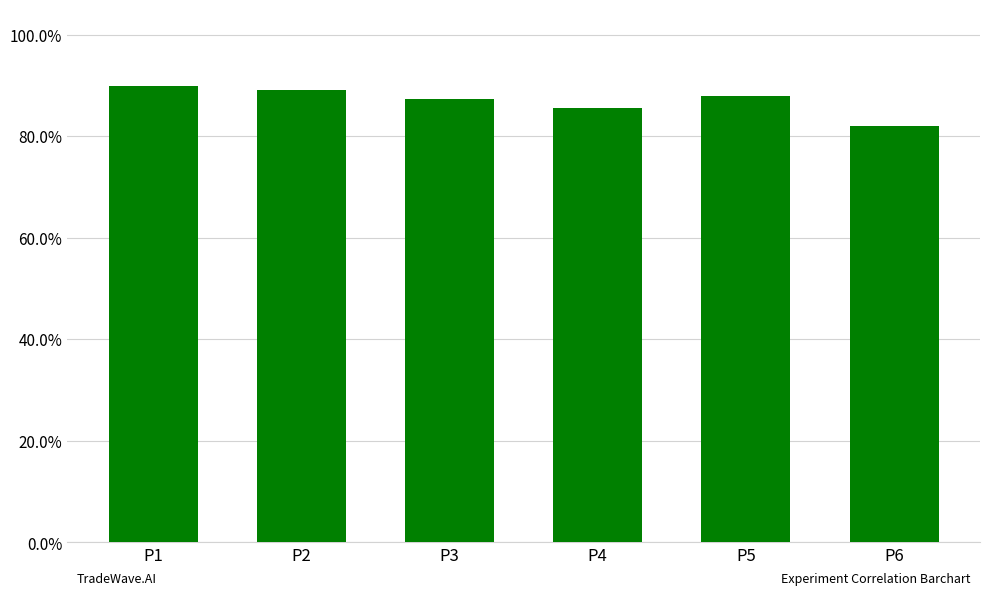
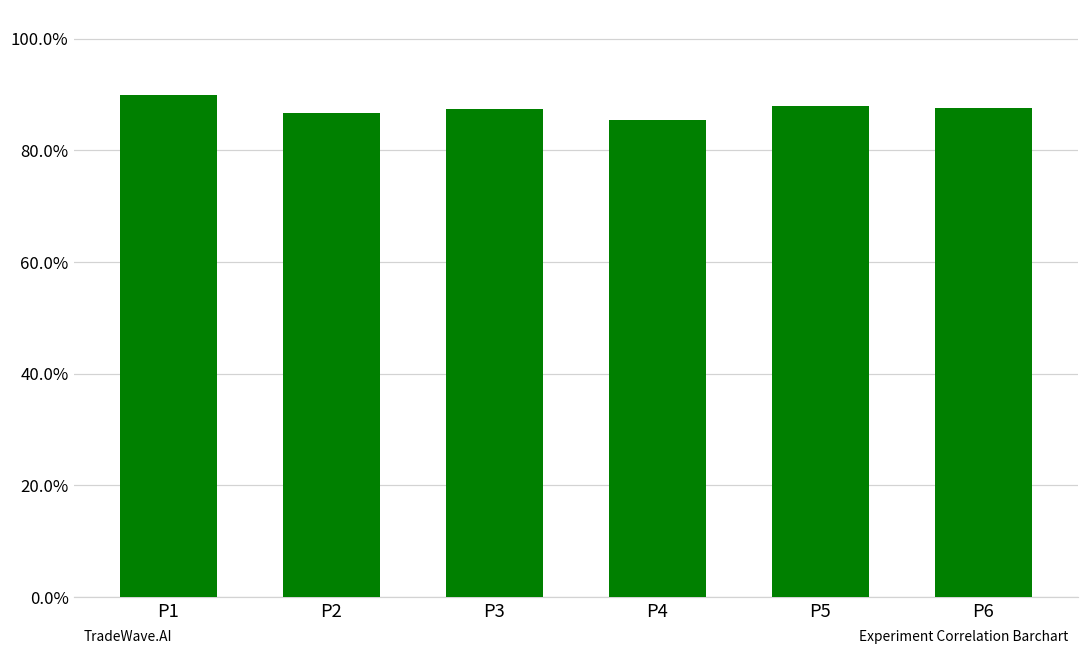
P2: 89% -> 87%
P6: 82% -> 88%
